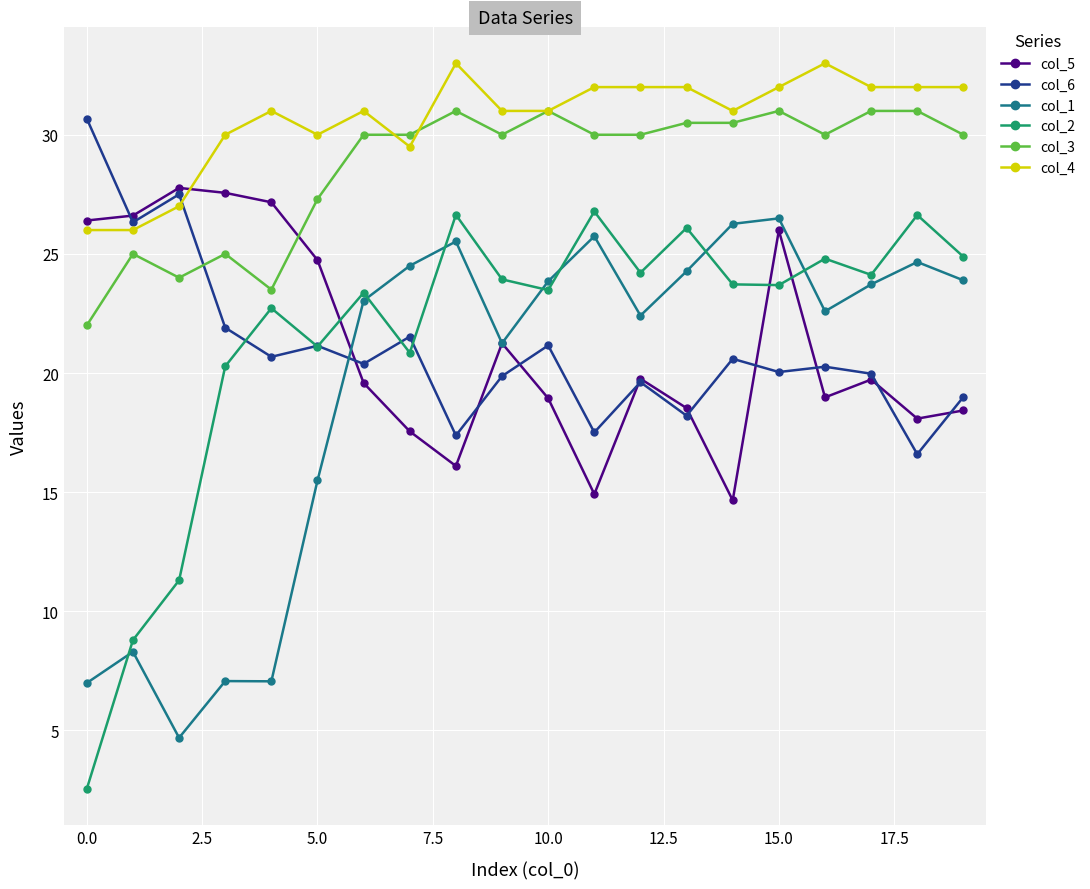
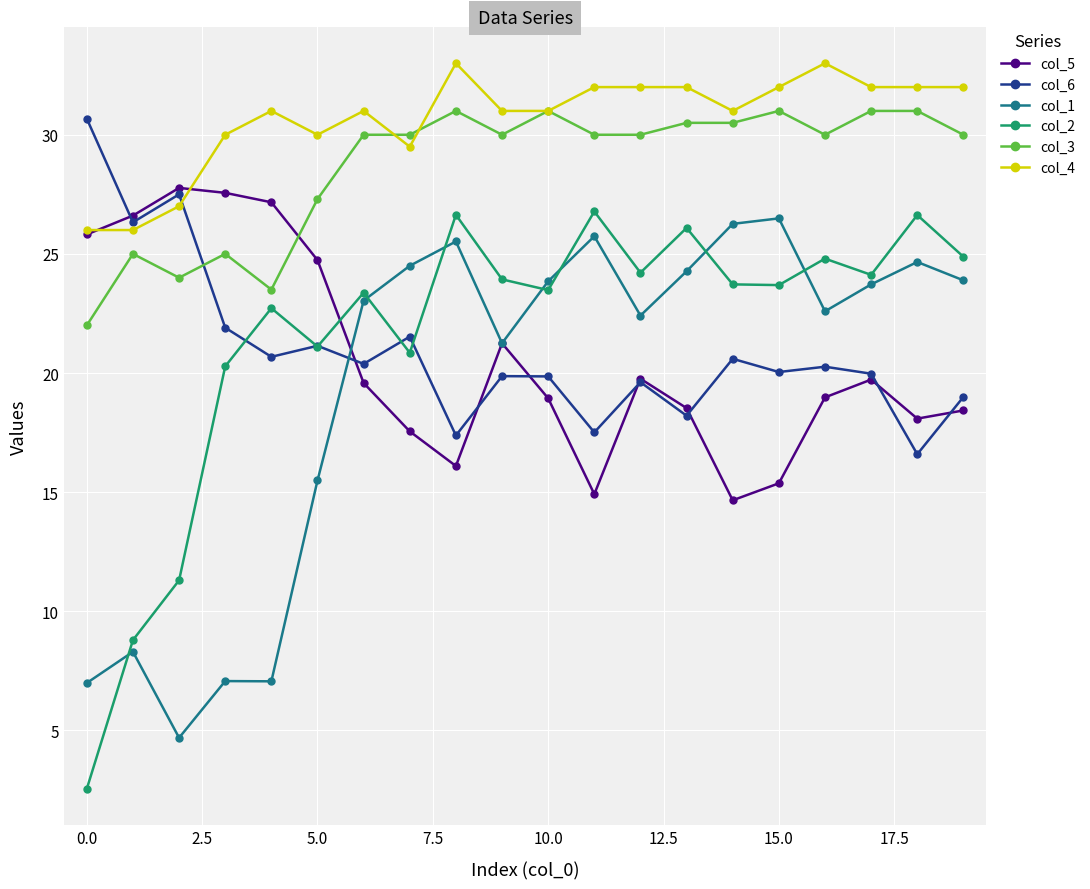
col_5, 0.0: 26.4 -> 25.8
col_6, 10.0: 21.2 -> 19.9
col_5, 15.0: 26.0 -> 15.4
